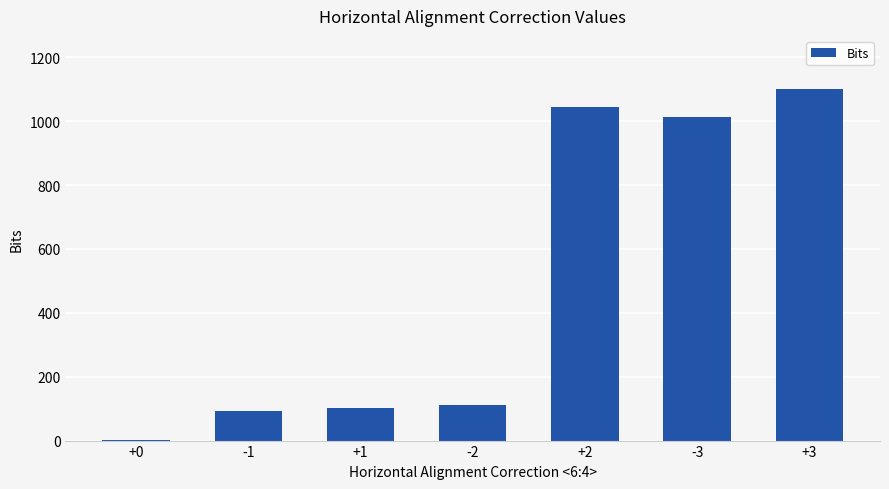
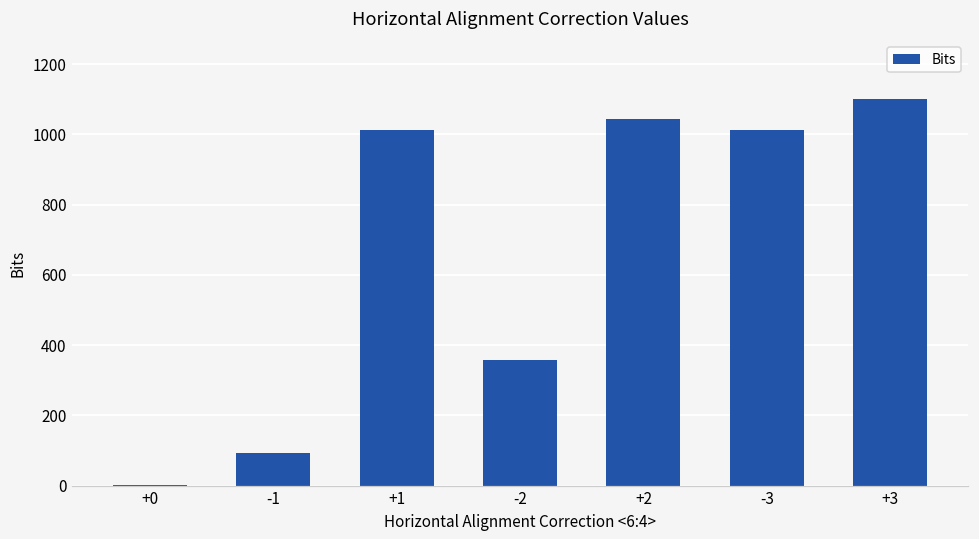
+1: 100 -> 1010
-2: 110 -> 360
